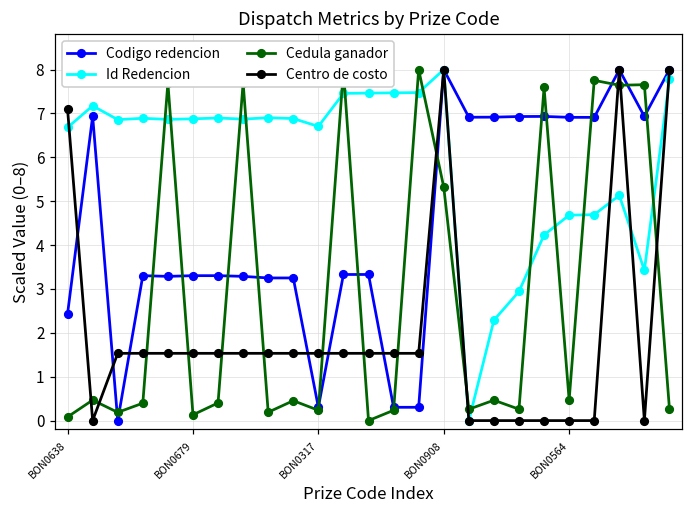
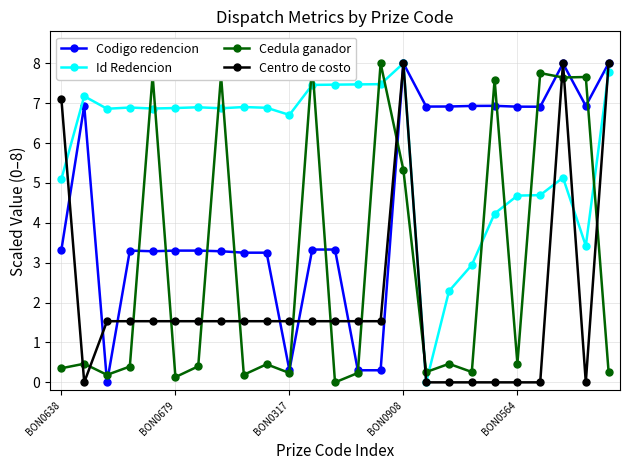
Codigo redencion, BON0638: 2.4 -> 3.3
Id Redencion, BON0638: 6.7 -> 5.1
Cedula ganador, BON0638: 0.1 -> 0.4
